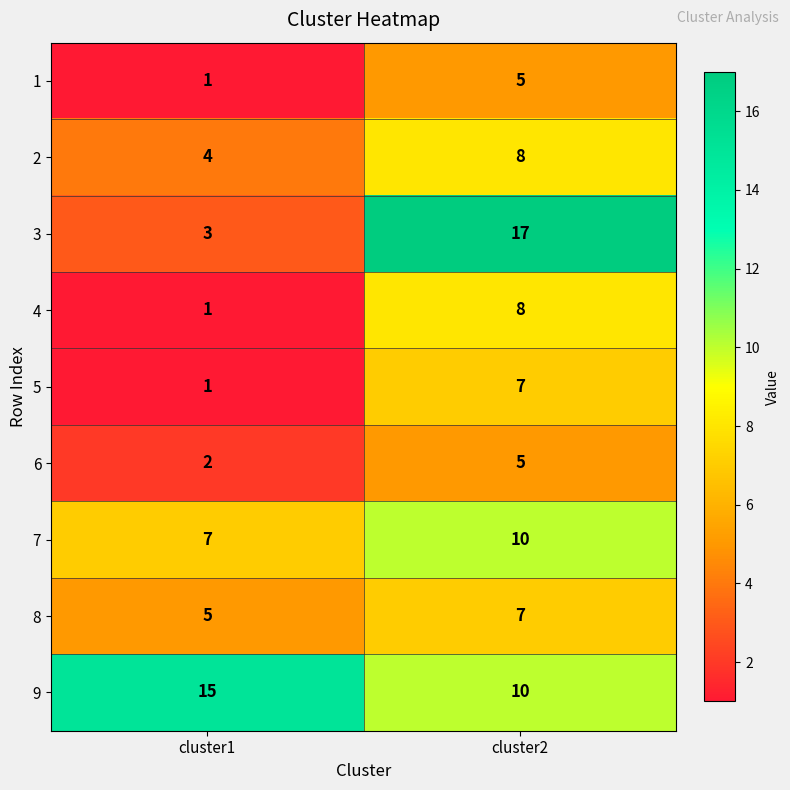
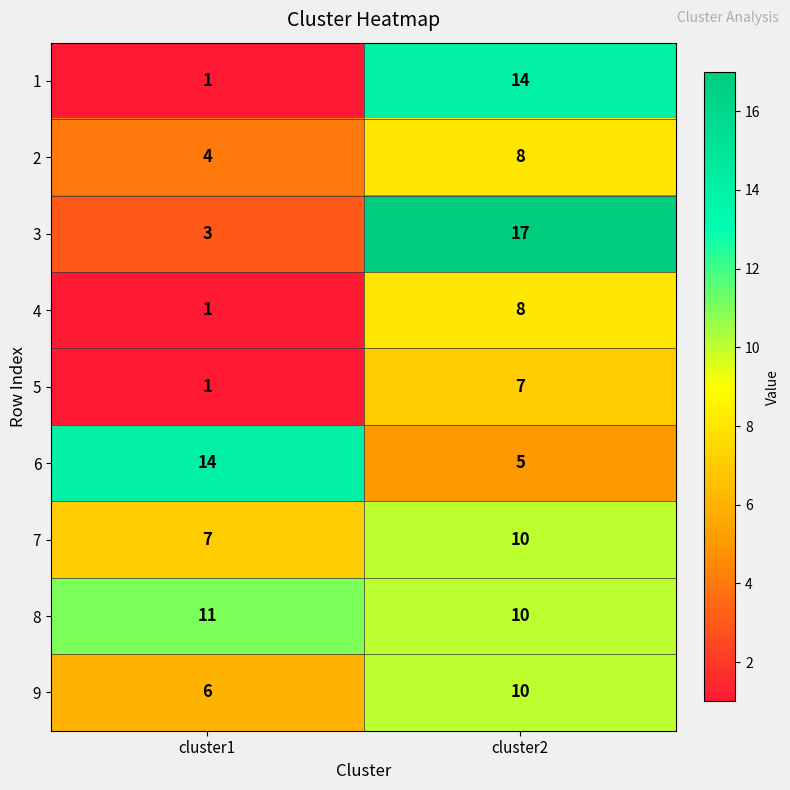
1, cluster2: 5 -> 14
6, cluster1: 2 -> 14
8, cluster1: 5 -> 11
8, cluster2: 7 -> 10
9, cluster1: 15 -> 6
